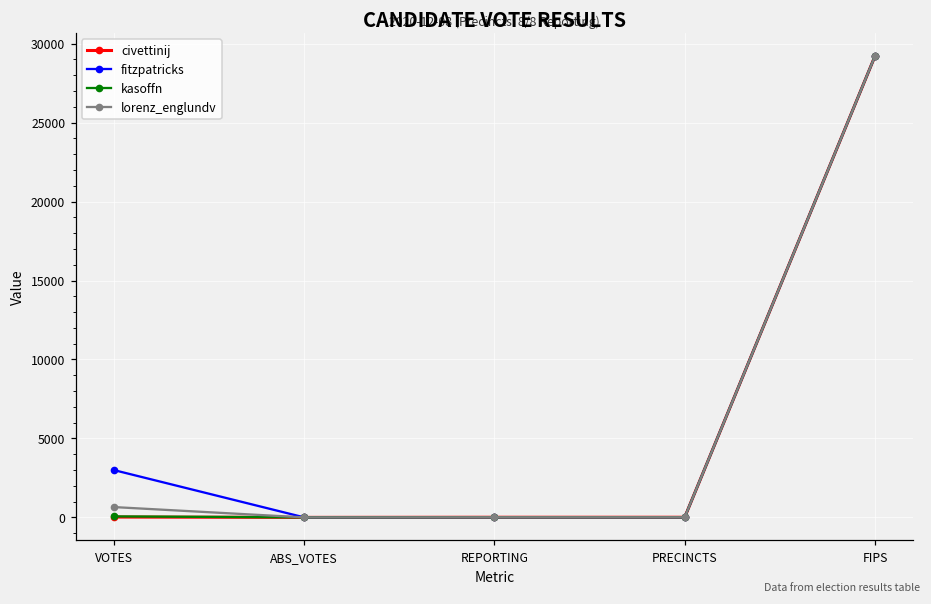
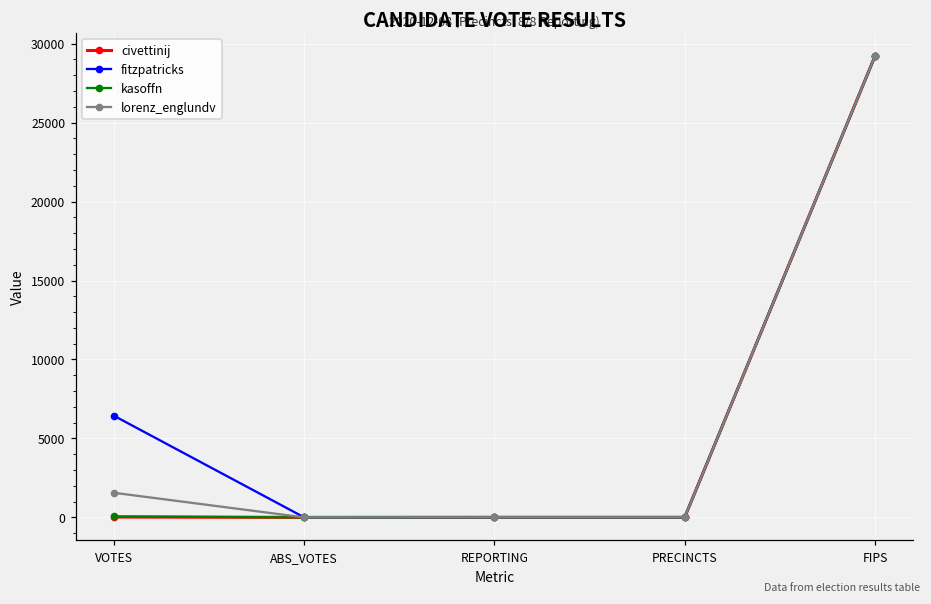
fitzpatricks, VOTES: 3000 -> 6400
lorenz_englundv, VOTES: 700 -> 1600
